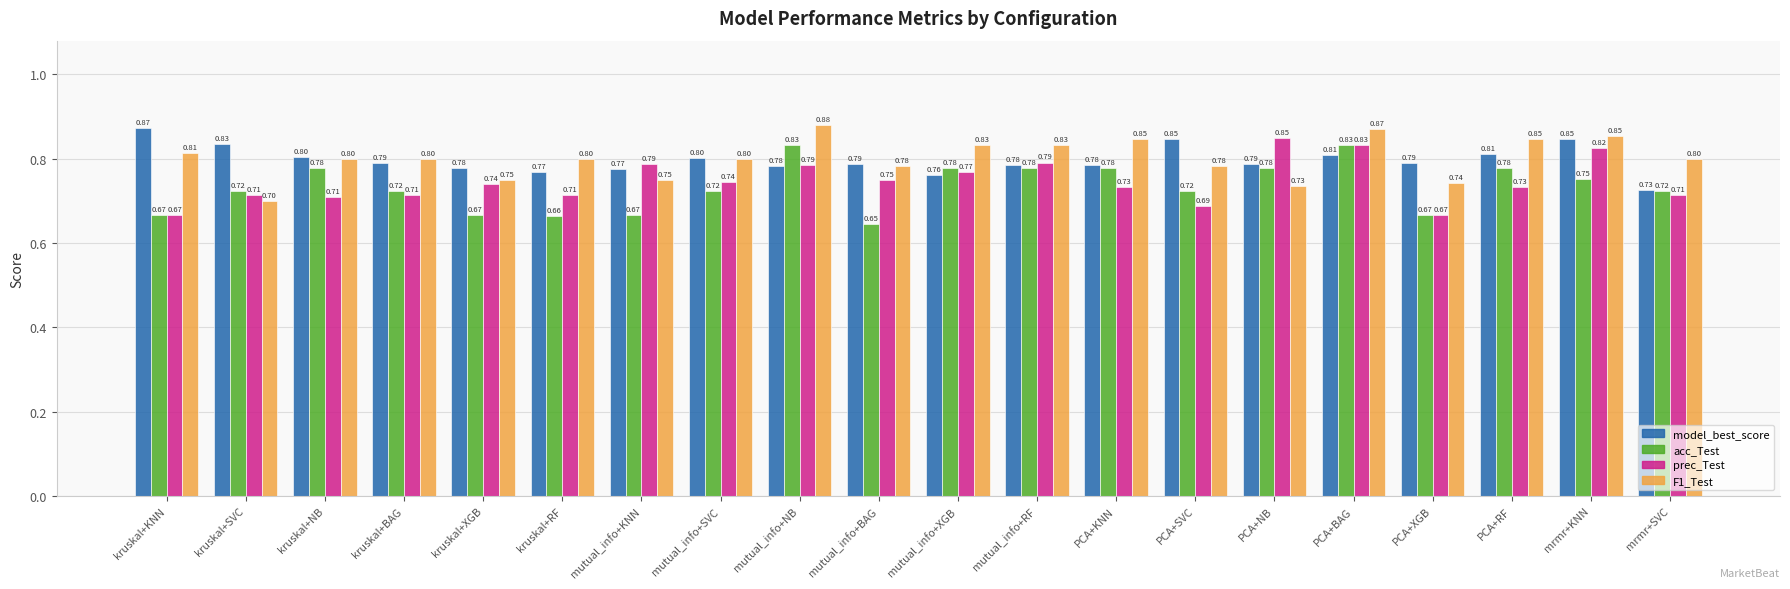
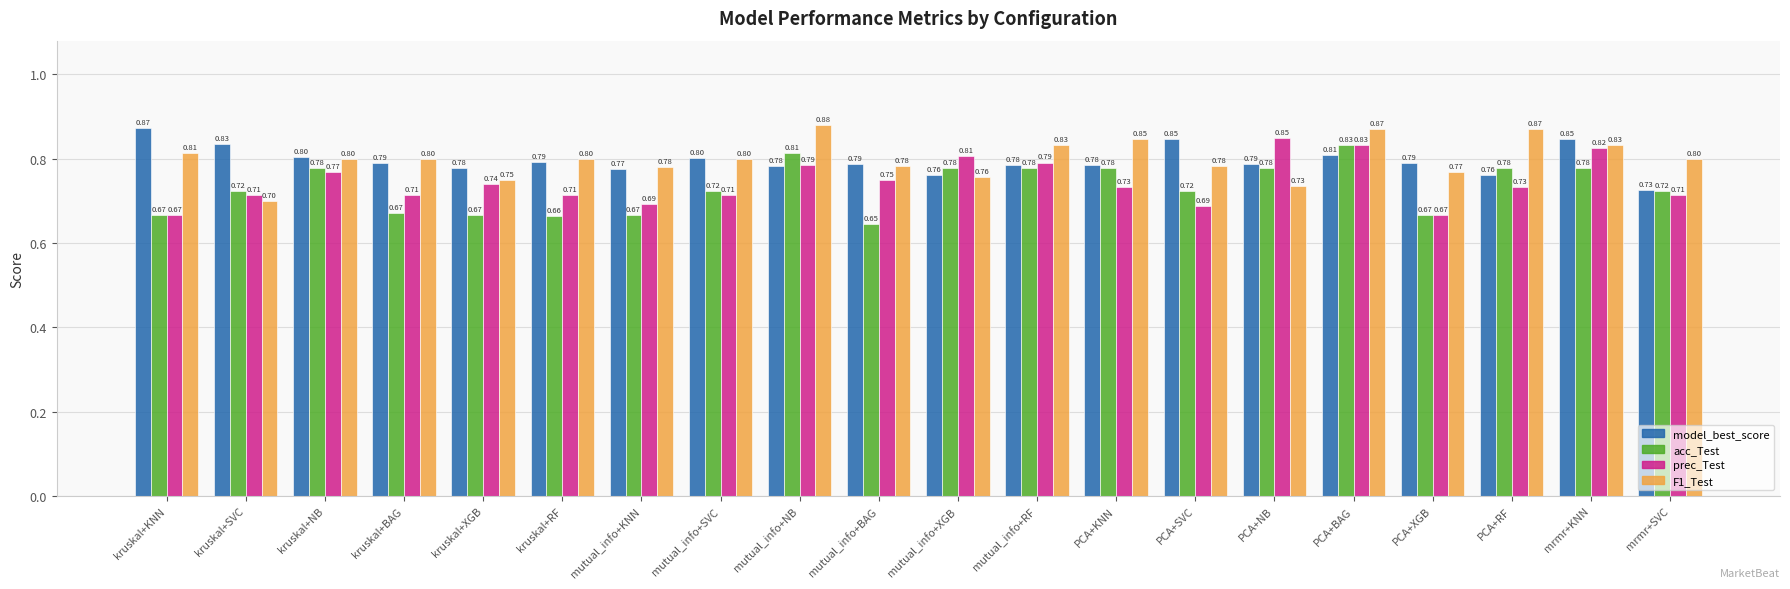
prec_Test, kruskal+NB: 0.71 -> 0.77
acc_Test, kruskal+BAG: 0.72 -> 0.67
model_best_score, kruskal+RF: 0.77 -> 0.79
prec_Test, mutual_info+KNN: 0.79 -> 0.69
F1_Test, mutual_info+KNN: 0.75 -> 0.78
prec_Test, mutual_info+SVC: 0.74 -> 0.71
acc_Test, mutual_info+NB: 0.83 -> 0.81
prec_Test, mutual_info+XGB: 0.77 -> 0.81
F1_Test, mutual_info+XGB: 0.83 -> 0.76
F1_Test, PCA+XGB: 0.74 -> 0.77
model_best_score, PCA+RF: 0.81 -> 0.76
F1_Test, PCA+RF: 0.85 -> 0.87
acc_Test, mrmr+KNN: 0.75 -> 0.78
F1_Test, mrmr+KNN: 0.85 -> 0.83
